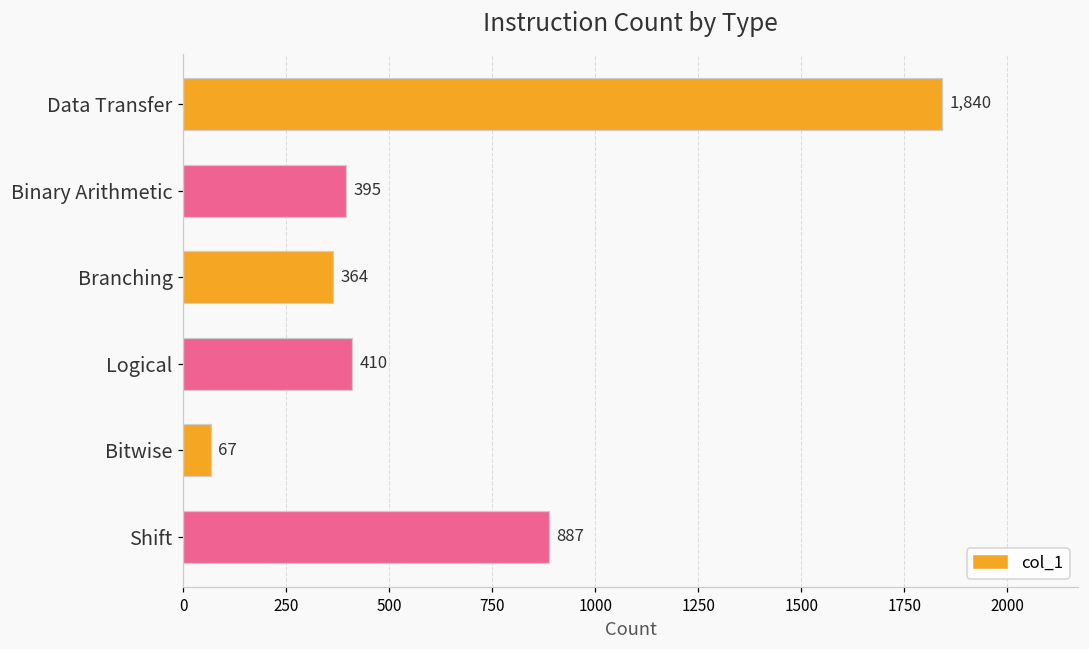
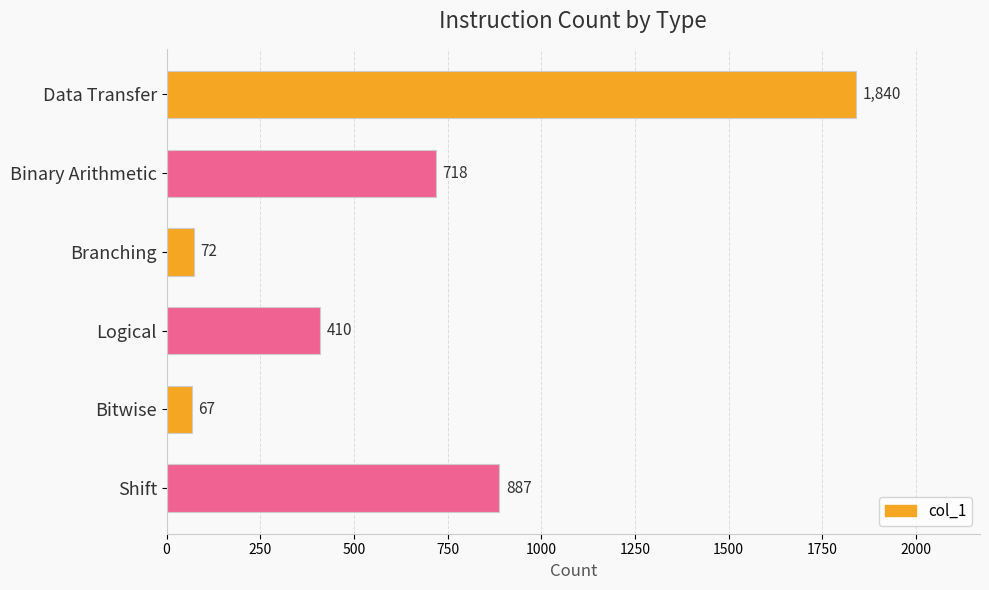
Binary Arithmetic: 395 -> 718
Branching: 364 -> 72
